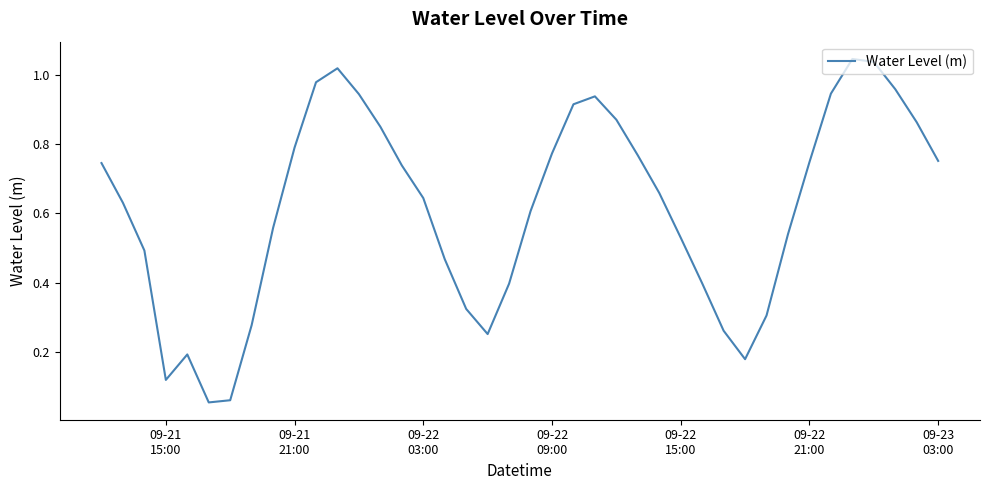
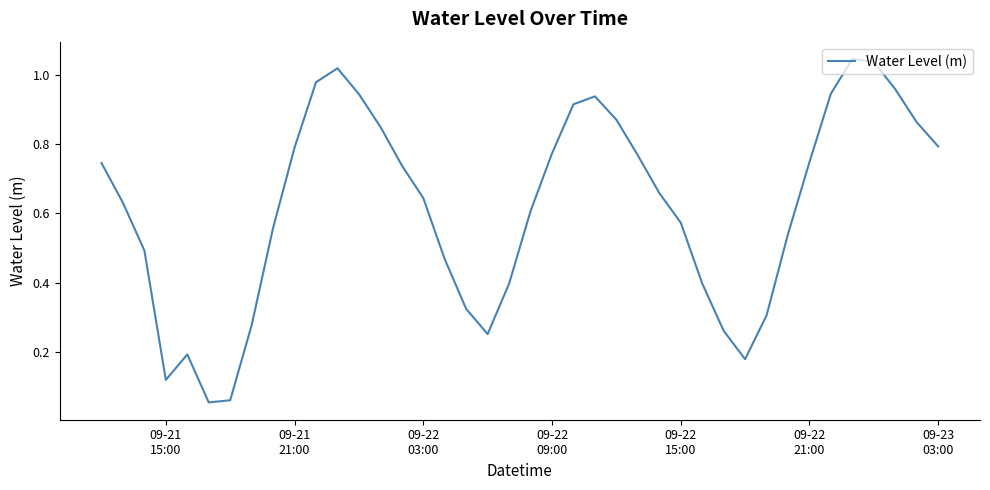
09-22 15:00: 0.53 -> 0.57
09-23 03:00: 0.75 -> 0.79
